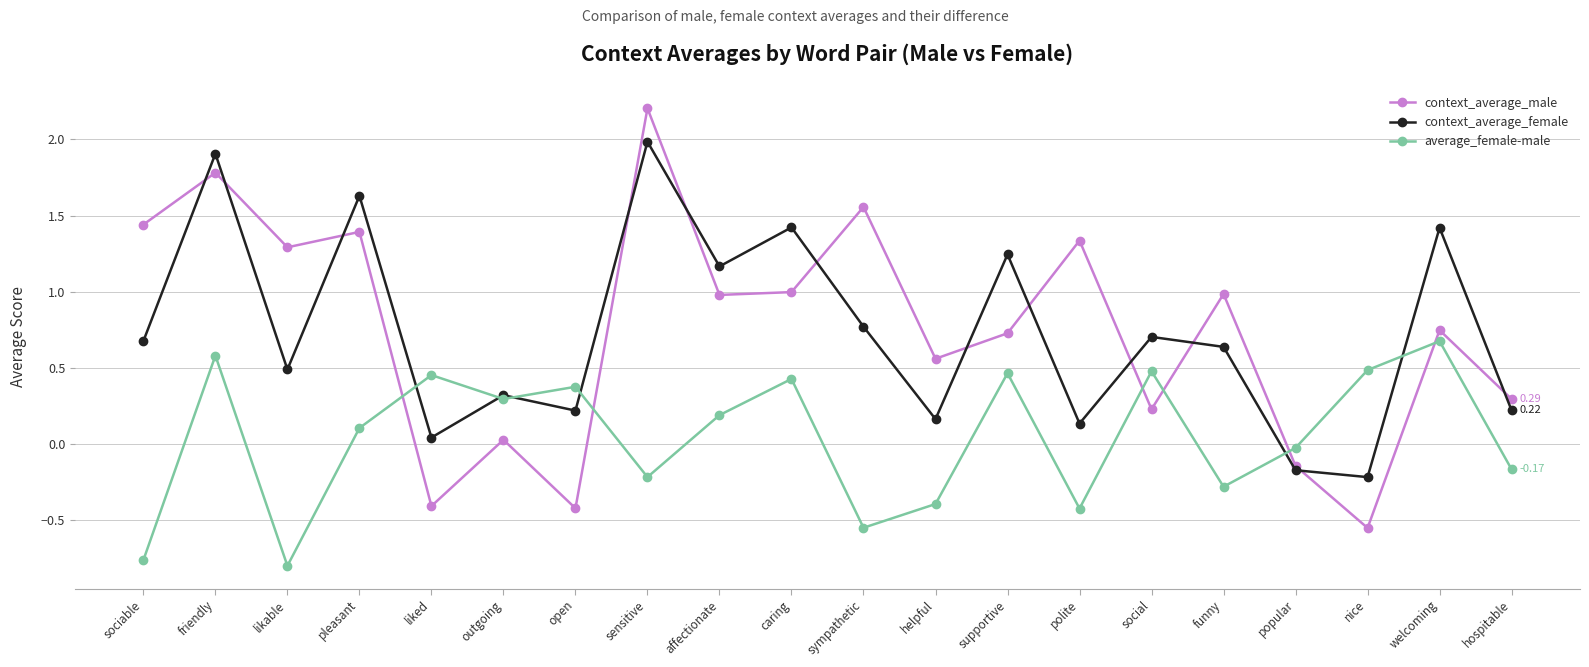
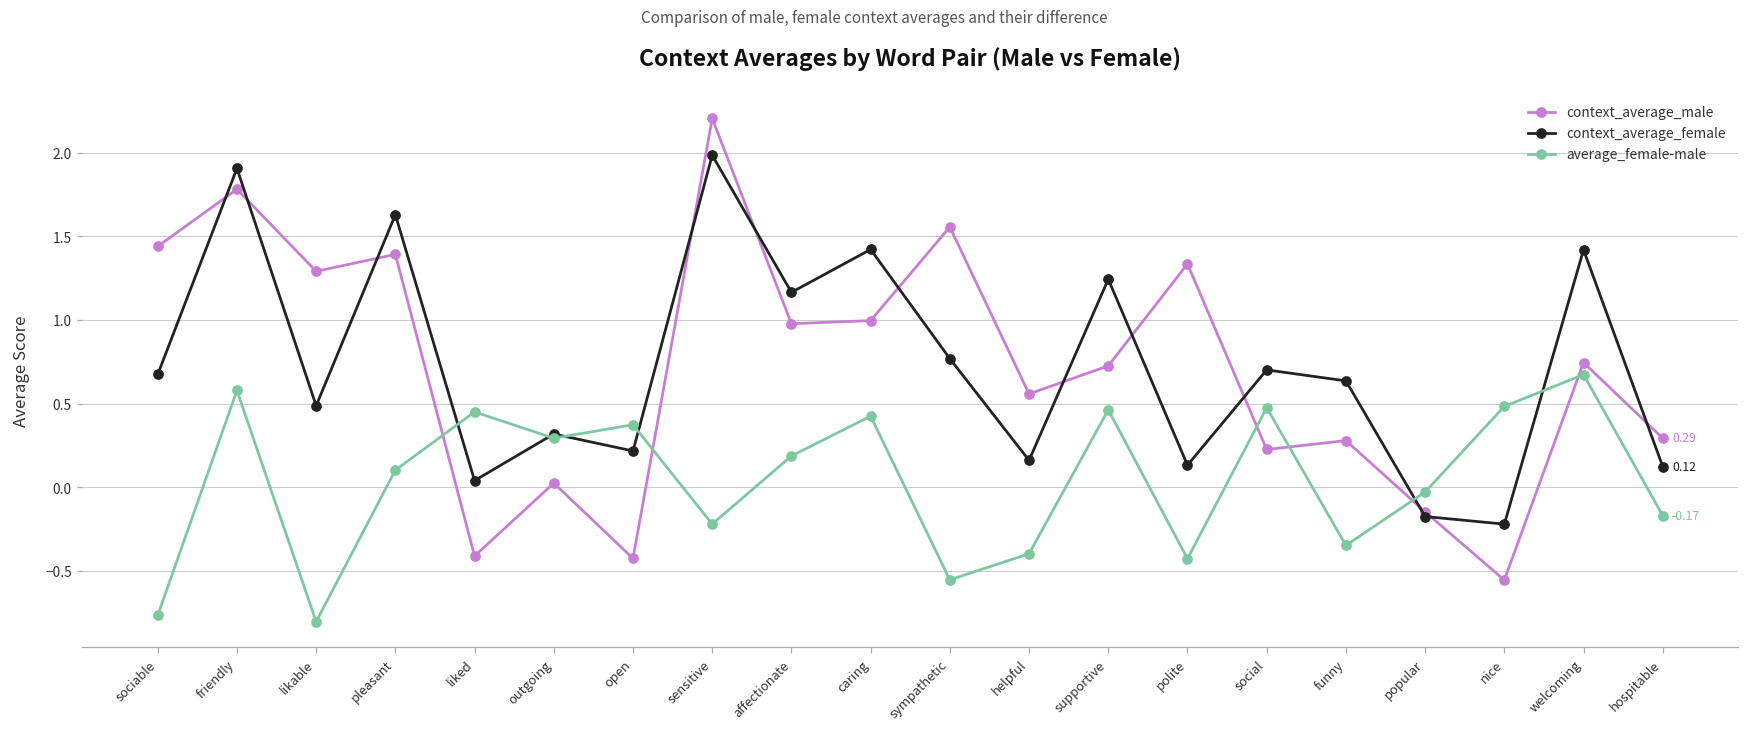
context_average_male, funny: 0.98 -> 0.28
average_female-male, funny: -0.28 -> -0.35
context_average_female, hospitable: 0.22 -> 0.12
